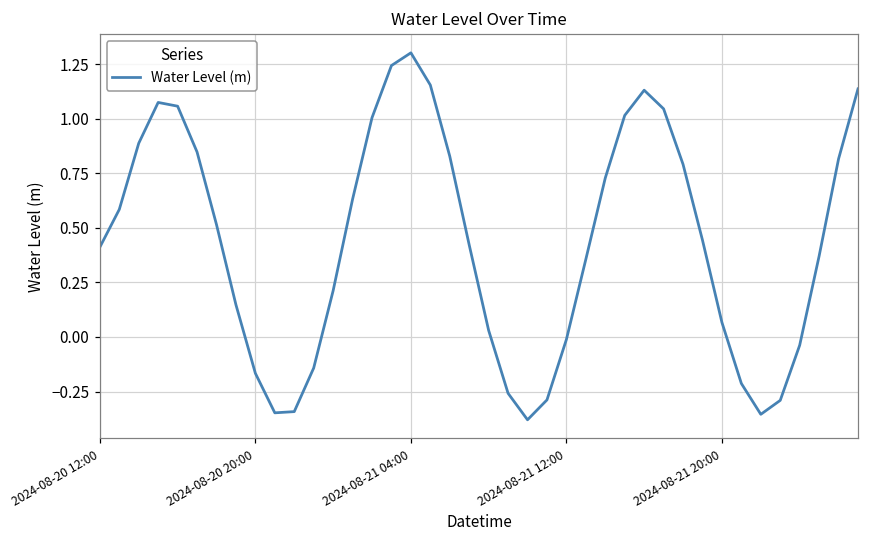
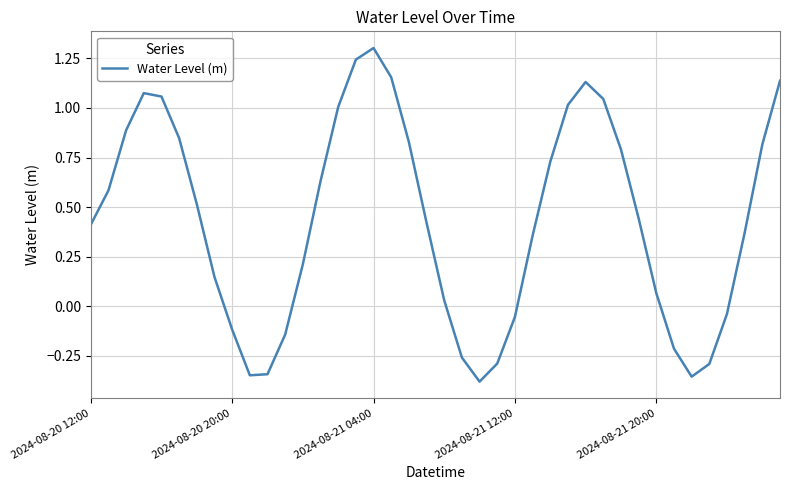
2024-08-20 20:00: -0.17 -> -0.12
2024-08-21 12:00: -0.01 -> -0.05
